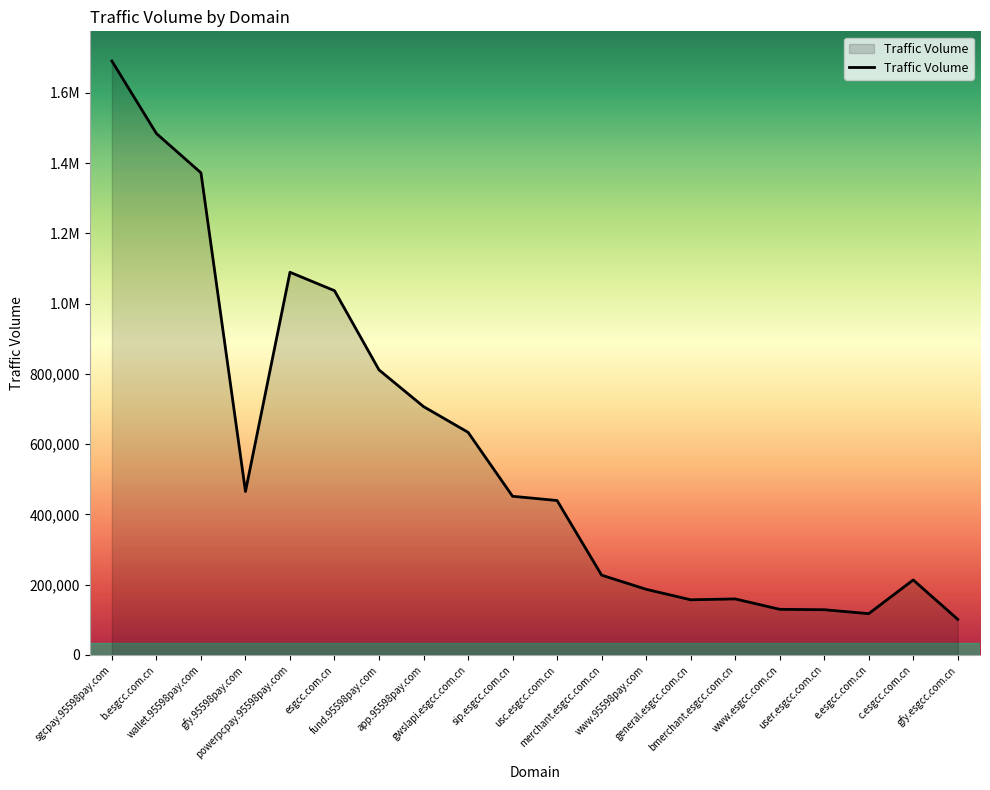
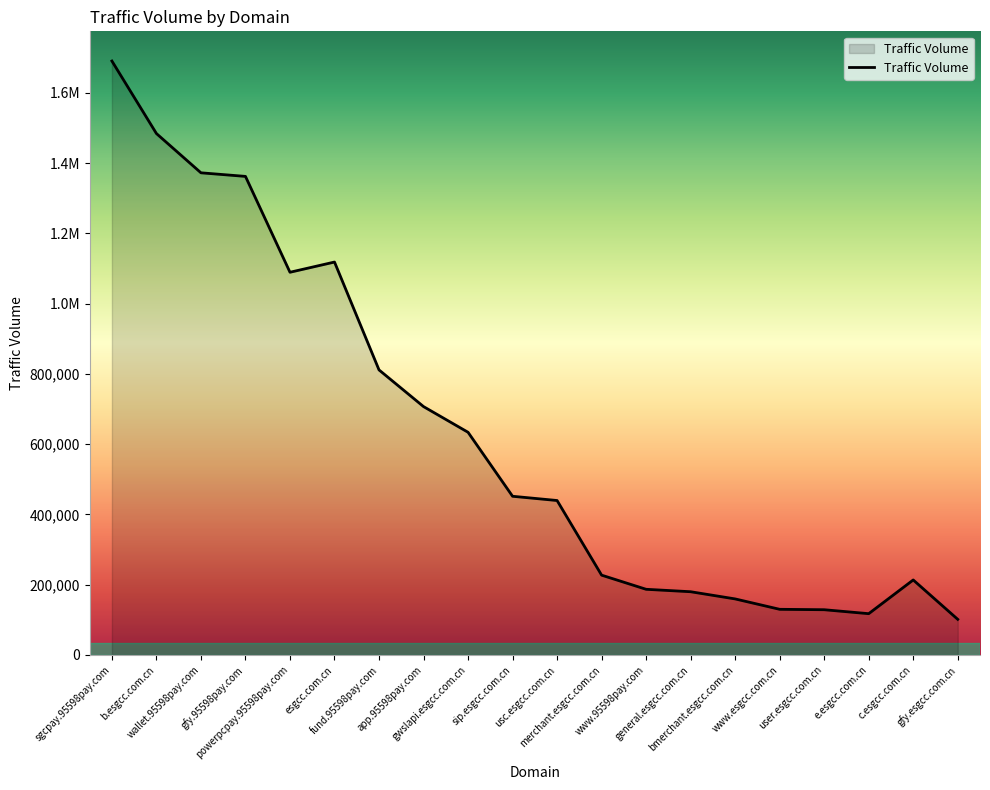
gfy.95598pay.com: 470,000 -> 1,360,000
esgcc.com.cn: 1,040,000 -> 1,120,000
general.esgcc.com.cn: 160,000 -> 180,000
